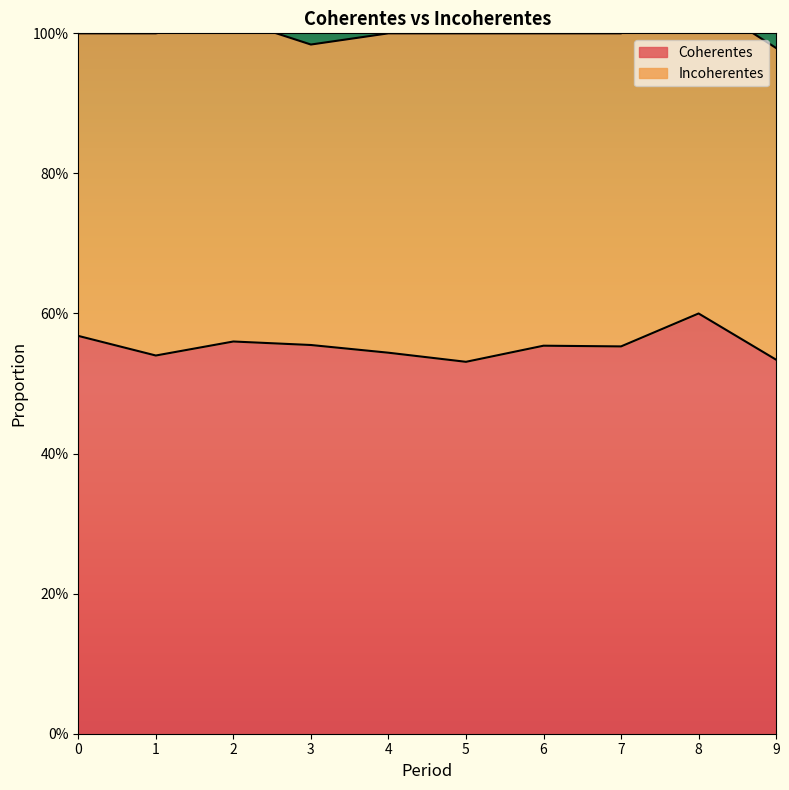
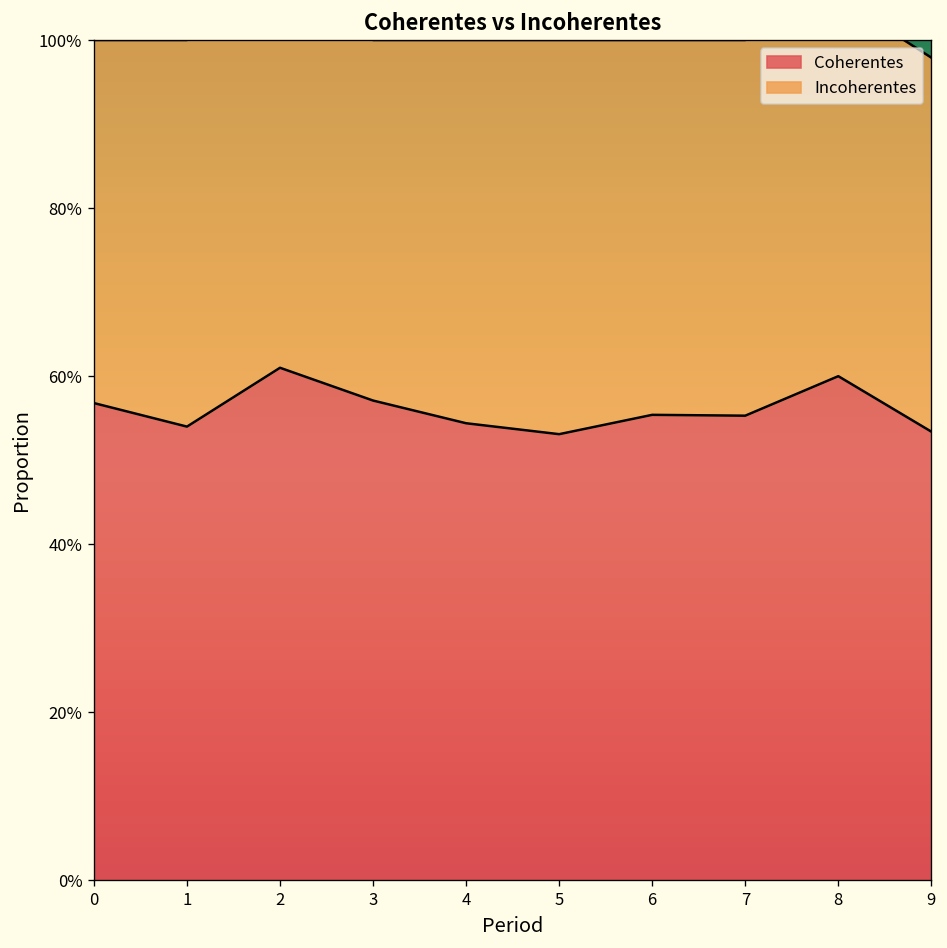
Coherentes, 2: 56% -> 61%
Coherentes, 3: 56% -> 57%
